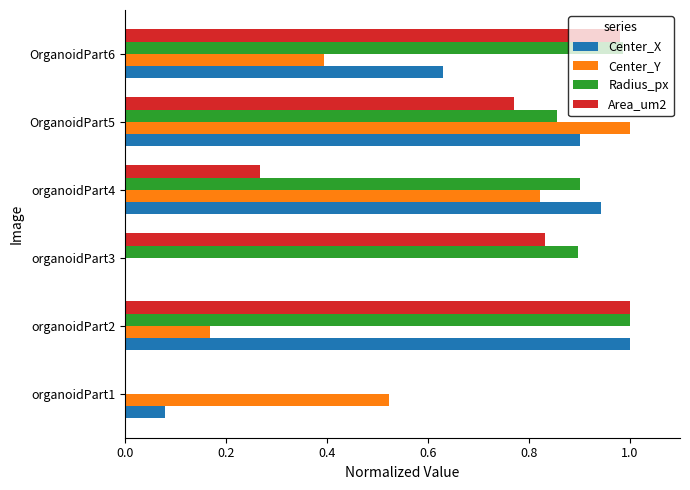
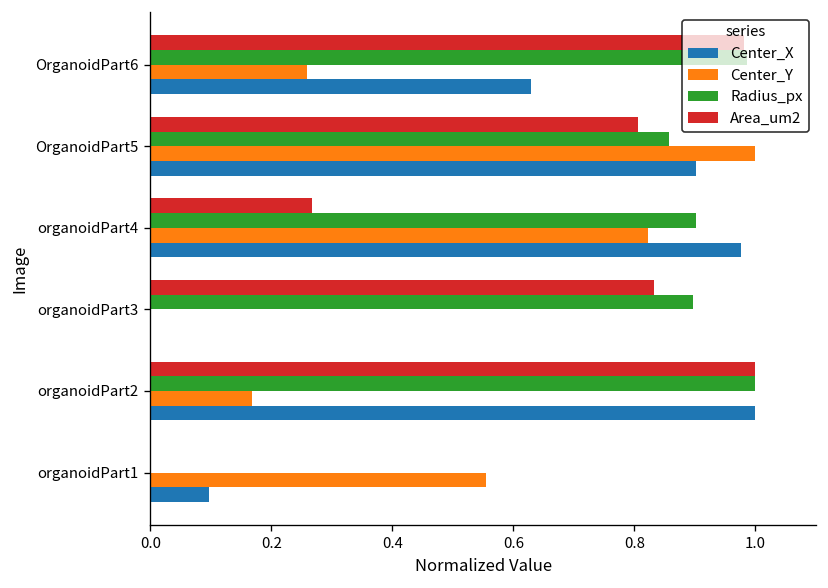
Center_Y, OrganoidPart6: 0.39 -> 0.26
Area_um2, OrganoidPart5: 0.77 -> 0.81
Center_X, organoidPart4: 0.94 -> 0.98
Center_Y, organoidPart1: 0.52 -> 0.56
Center_X, organoidPart1: 0.08 -> 0.10
